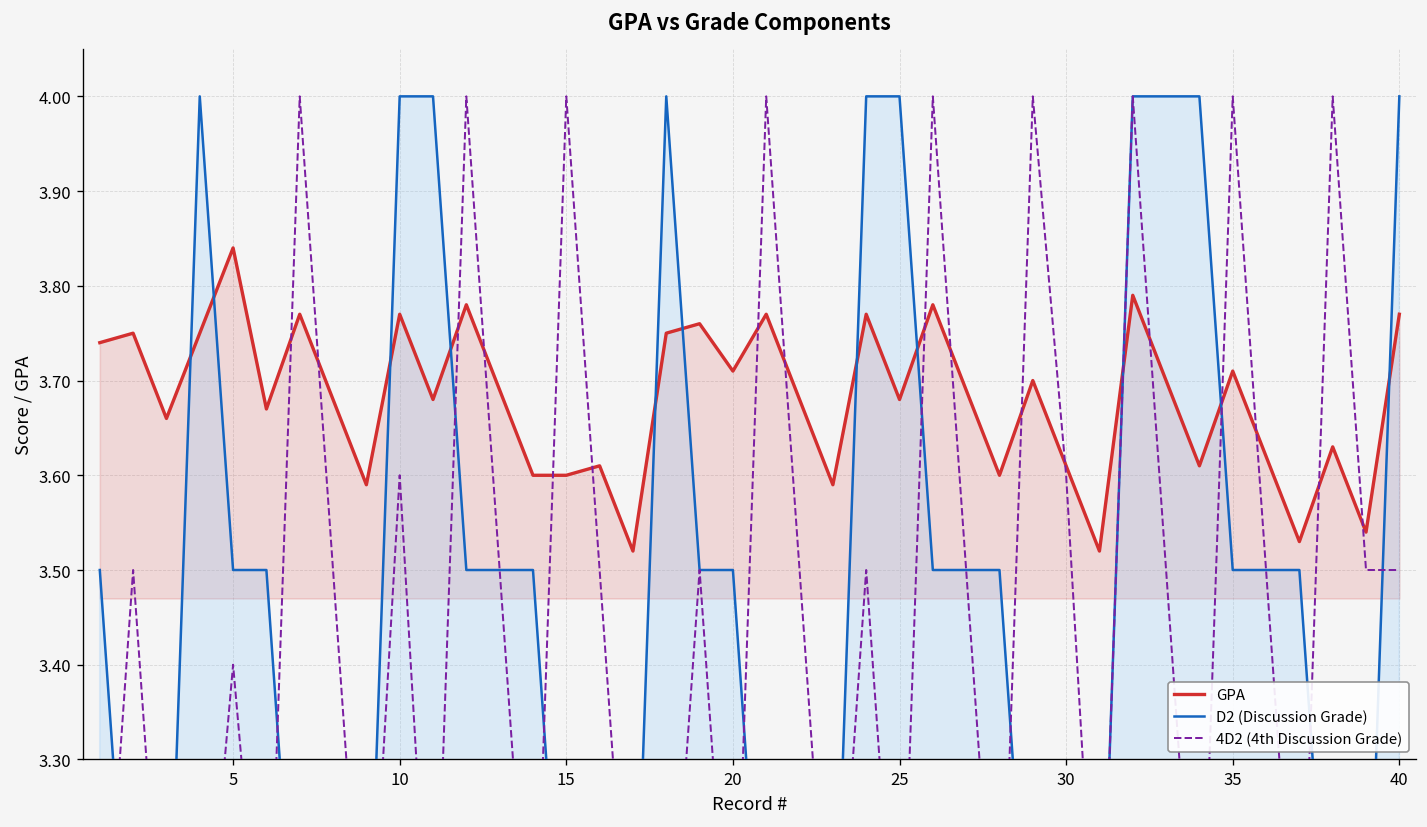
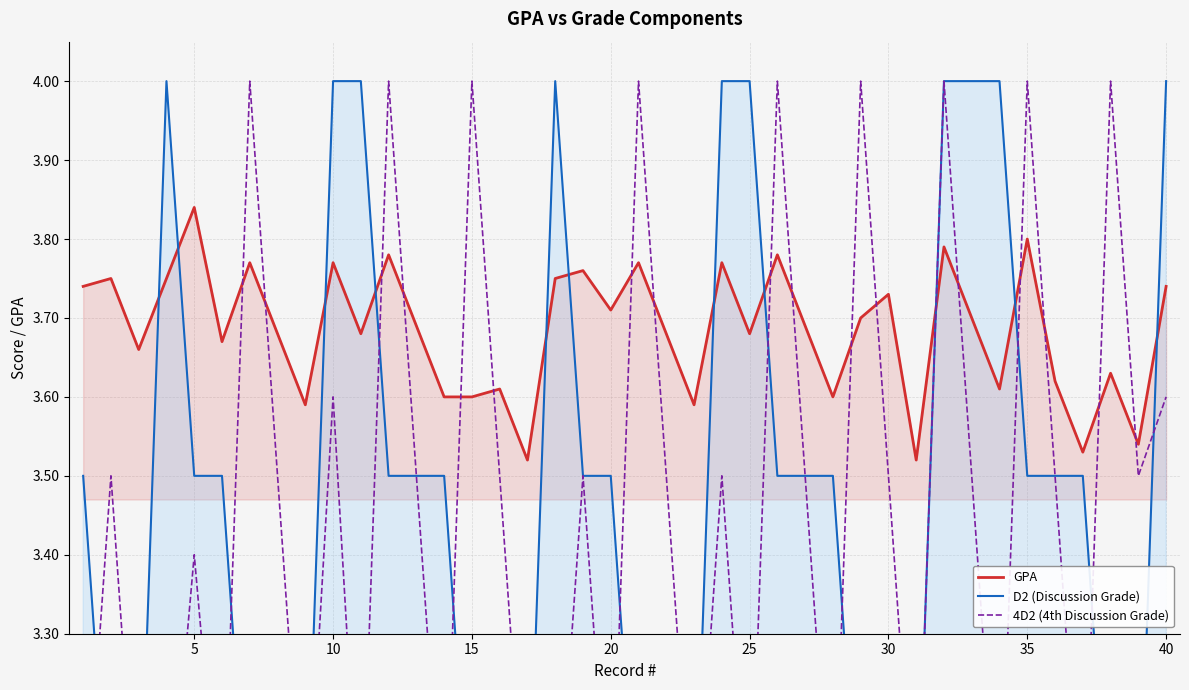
GPA, 30: 3.61 -> 3.73
4D2 (4th Discussion Grade), 30: 3.6 -> 3.5
GPA, 35: 3.71 -> 3.80
GPA, 40: 3.77 -> 3.74
4D2 (4th Discussion Grade), 40: 3.5 -> 3.6
